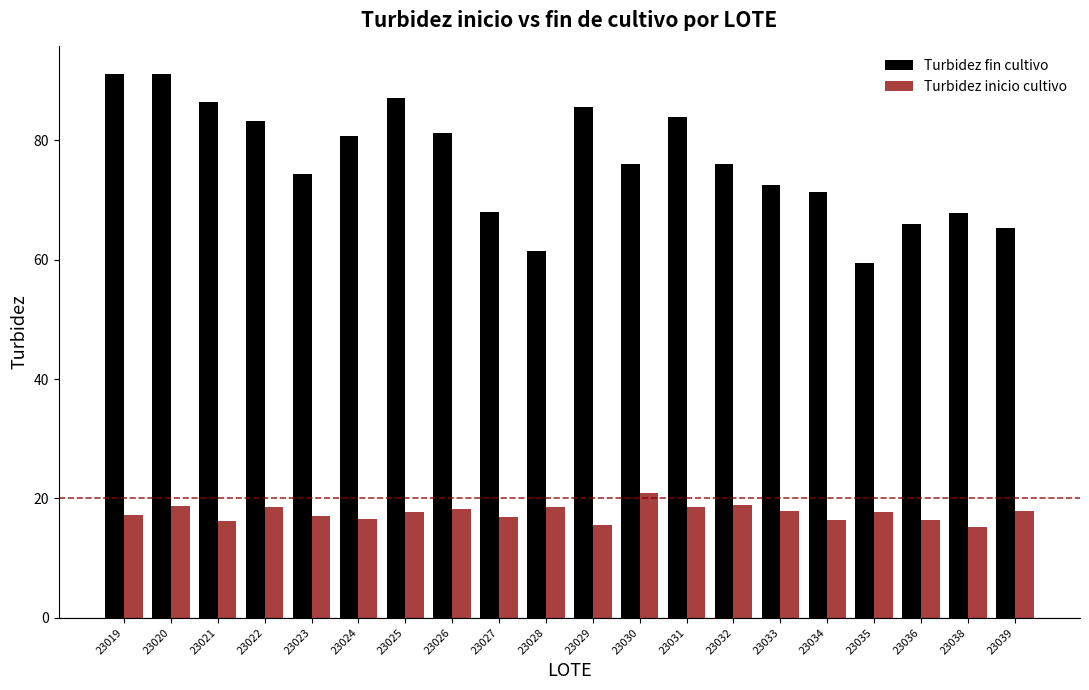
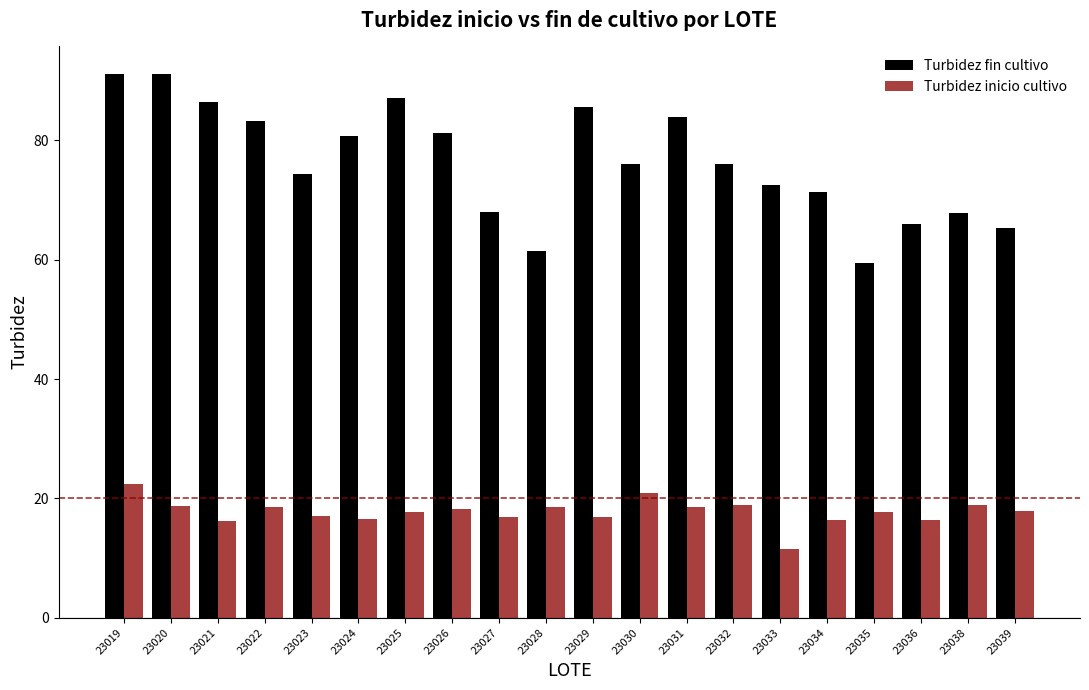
Turbidez inicio cultivo, 23019: 17 -> 22
Turbidez inicio cultivo, 23029: 16 -> 17
Turbidez inicio cultivo, 23033: 18 -> 12
Turbidez inicio cultivo, 23038: 15 -> 19
